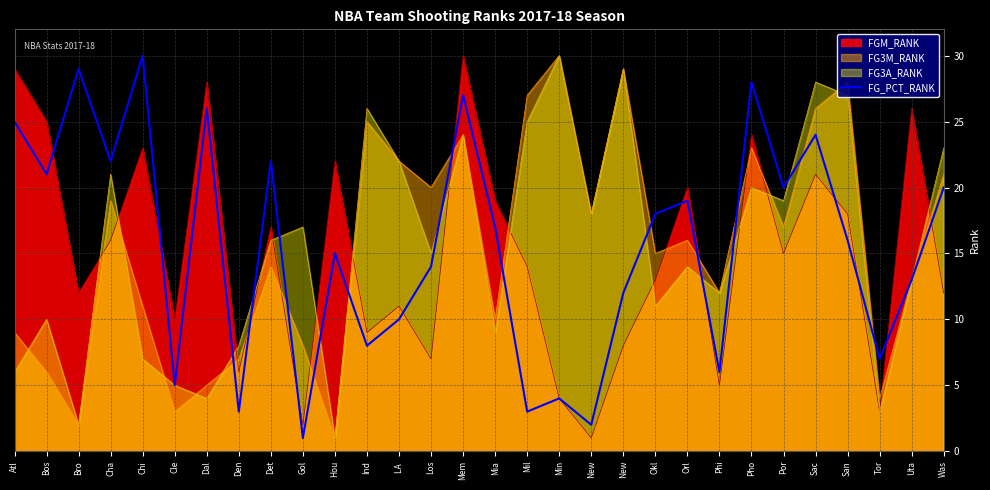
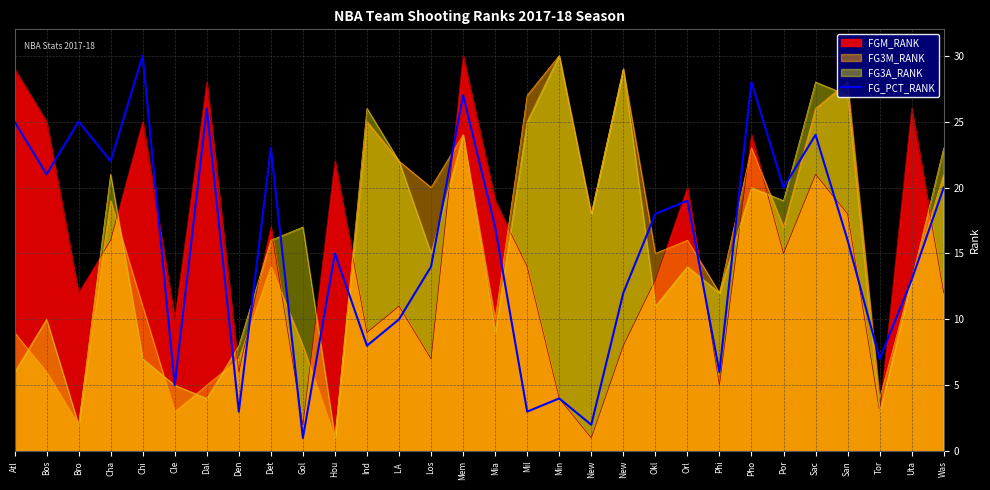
FG_PCT_RANK, Bro: 29 -> 25
FGM_RANK, Chi: 23 -> 25
FG_PCT_RANK, Det: 22 -> 23
